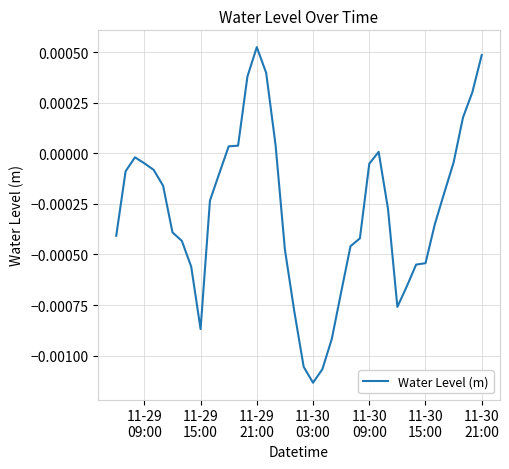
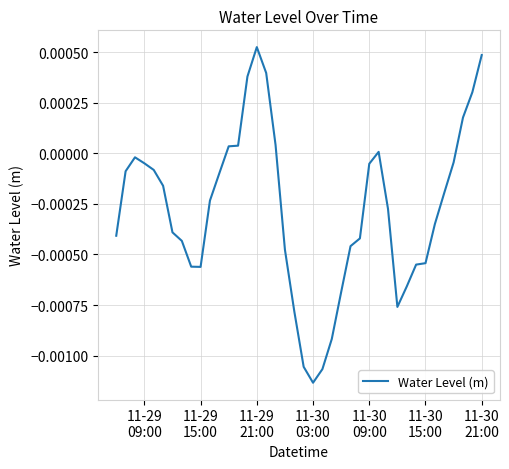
11-29 15:00: -0.00087 -> -0.00056
